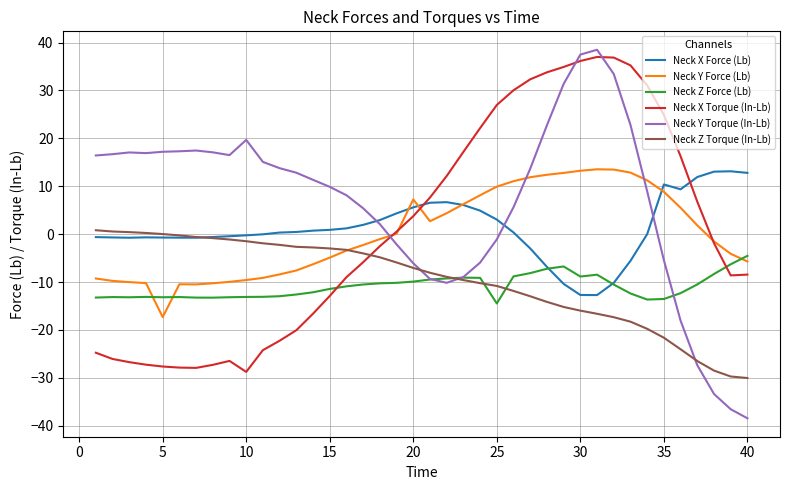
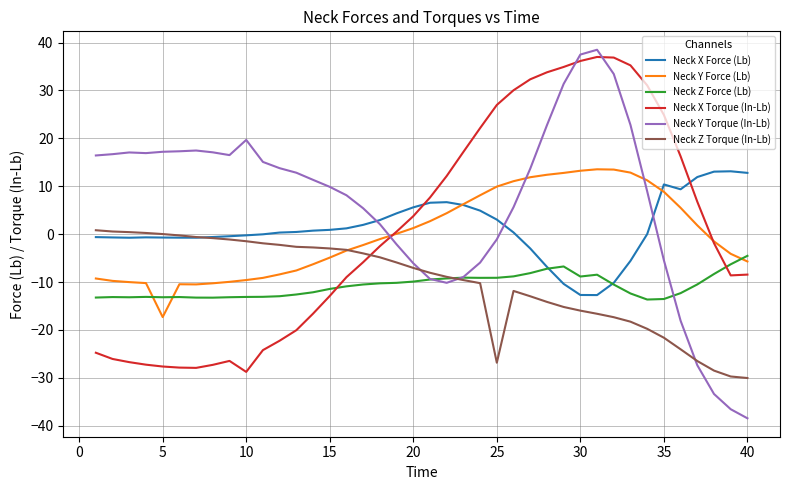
Neck Y Force (Lb), 20: 7 -> 1
Neck Z Force (Lb), 25: -14 -> -9
Neck Z Torque (In-Lb), 25: -11 -> -27
